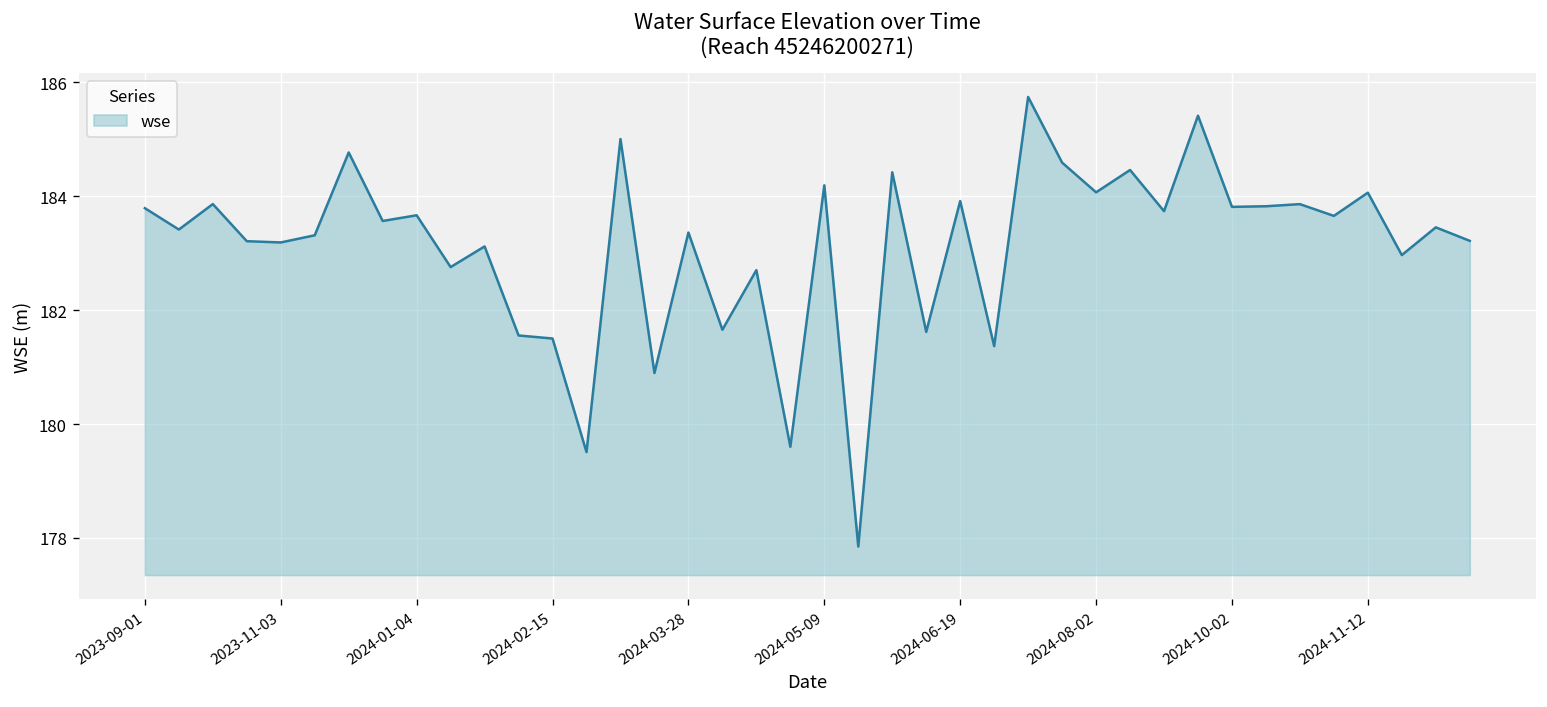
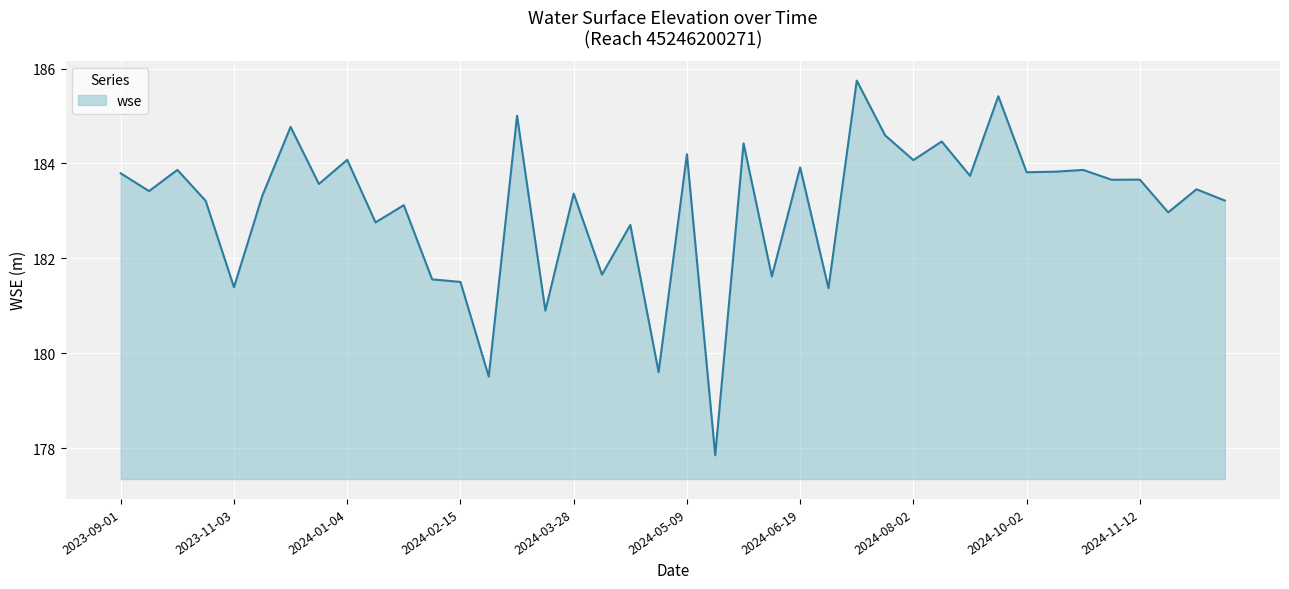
2023-11-03: 183.2 -> 181.4
2024-01-04: 183.7 -> 184.1
2024-11-12: 184.1 -> 183.7
